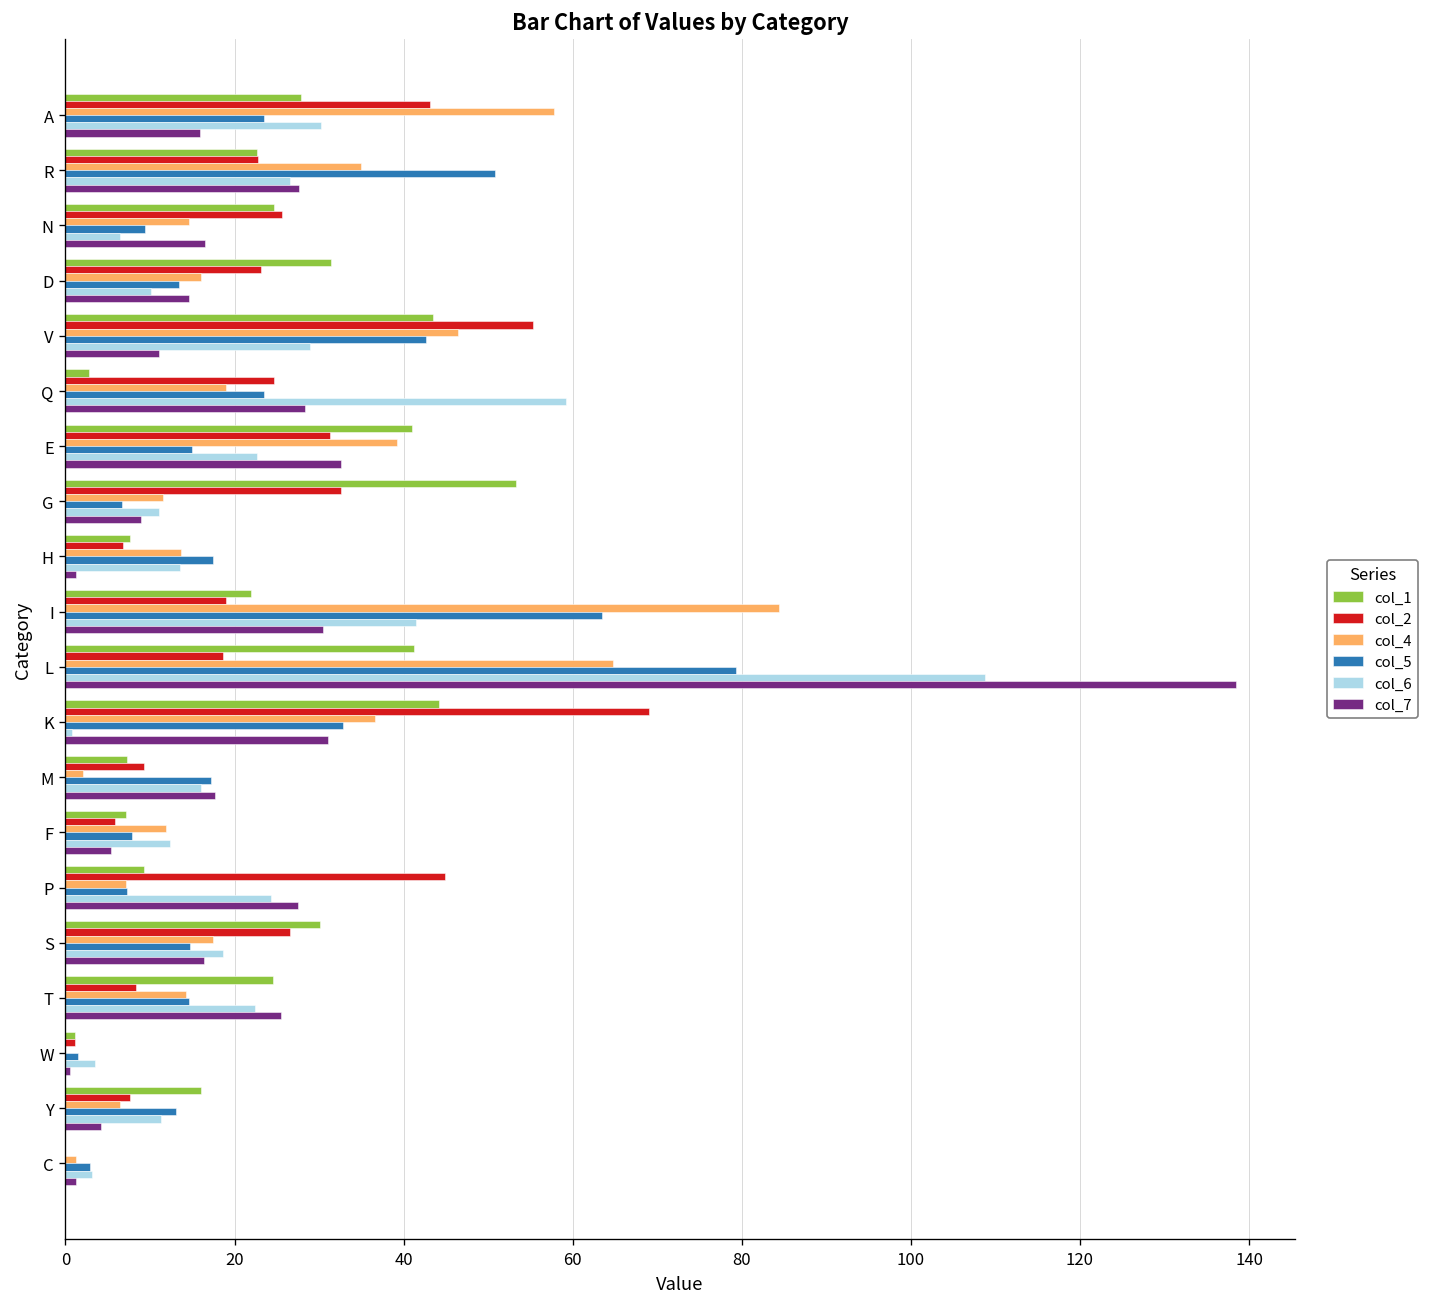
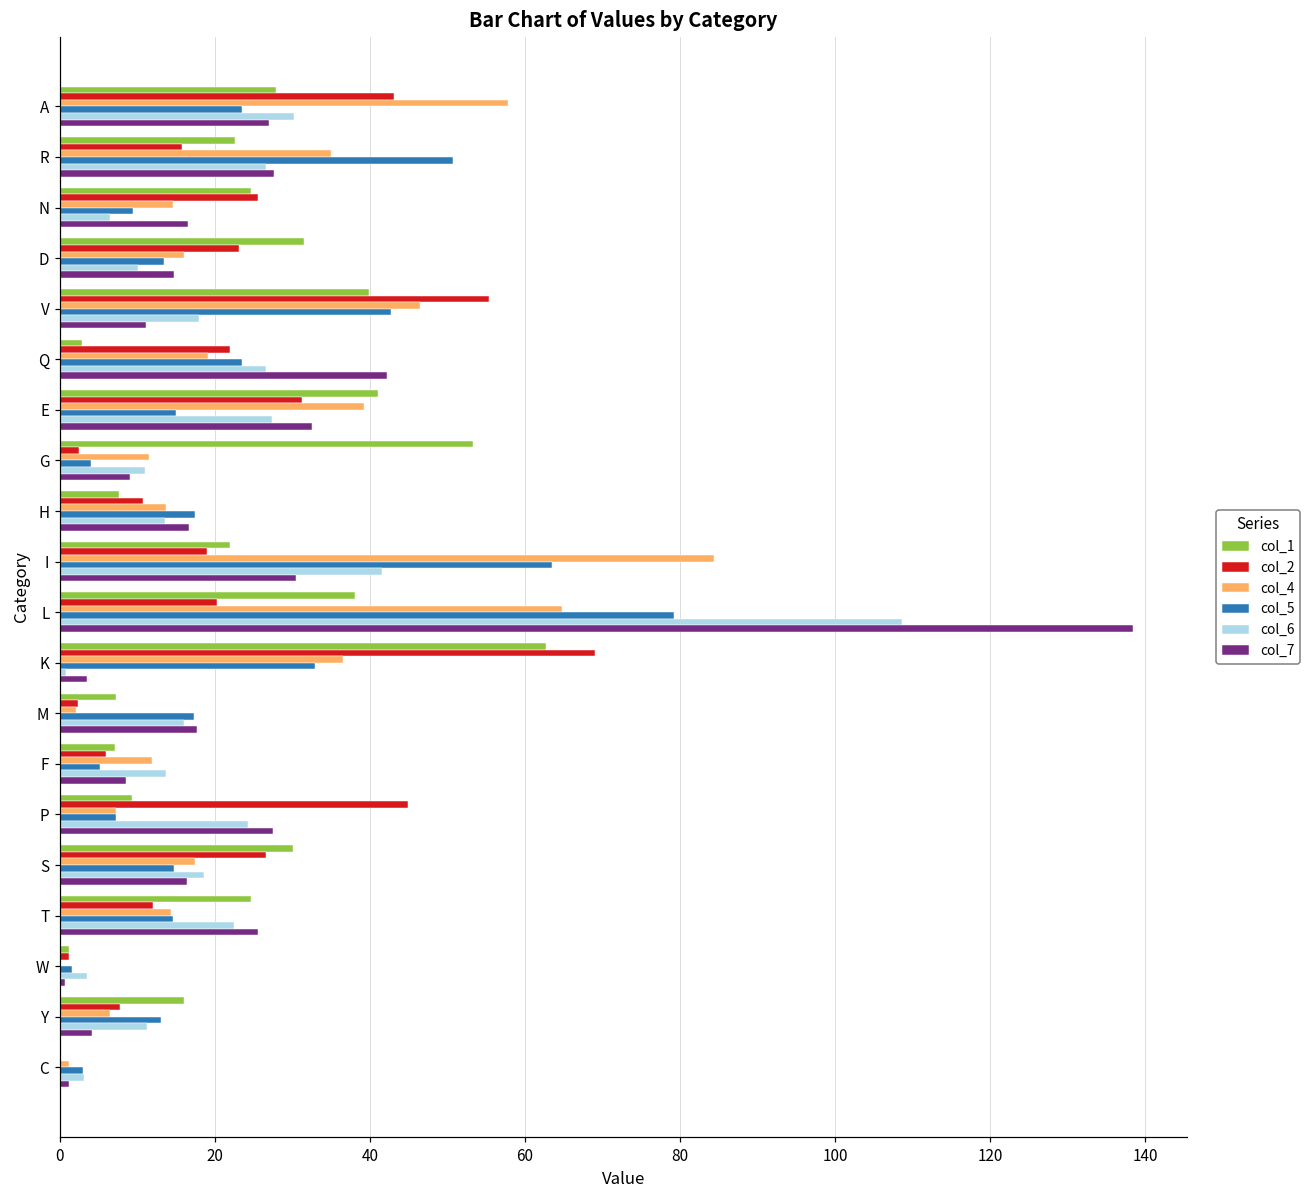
col_7, A: 16 -> 27
col_2, R: 23 -> 16
col_1, V: 43 -> 40
col_6, V: 29 -> 18
col_2, Q: 25 -> 22
col_6, Q: 59 -> 27
col_7, Q: 28 -> 42
col_6, E: 23 -> 27
col_2, G: 33 -> 2
col_5, G: 7 -> 4
col_2, H: 7 -> 11
col_7, H: 1 -> 17
col_1, L: 41 -> 38
col_2, L: 19 -> 20
col_1, K: 44 -> 63
col_7, K: 31 -> 3
col_2, M: 9 -> 2
col_5, F: 8 -> 5
col_6, F: 12 -> 14
col_7, F: 5 -> 9
col_2, T: 8 -> 12
